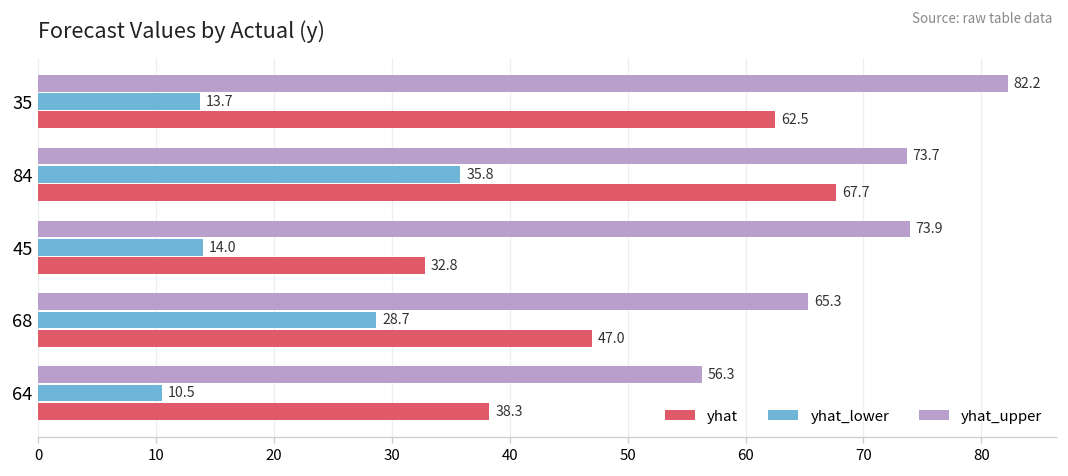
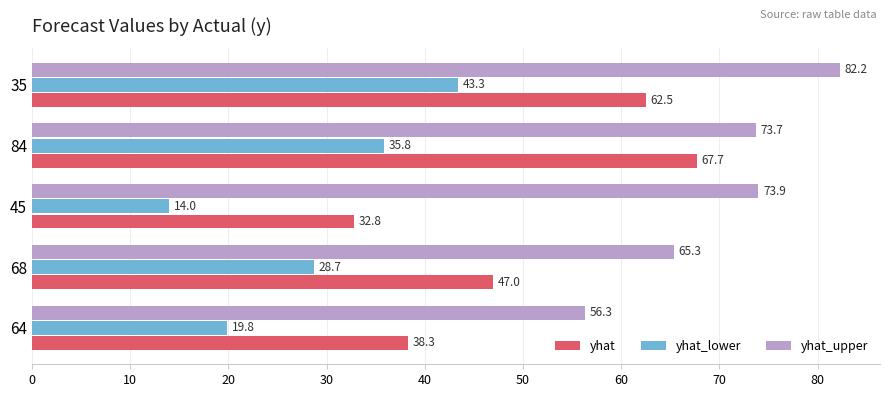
yhat_lower, 35: 13.7 -> 43.3
yhat_lower, 64: 10.5 -> 19.8
